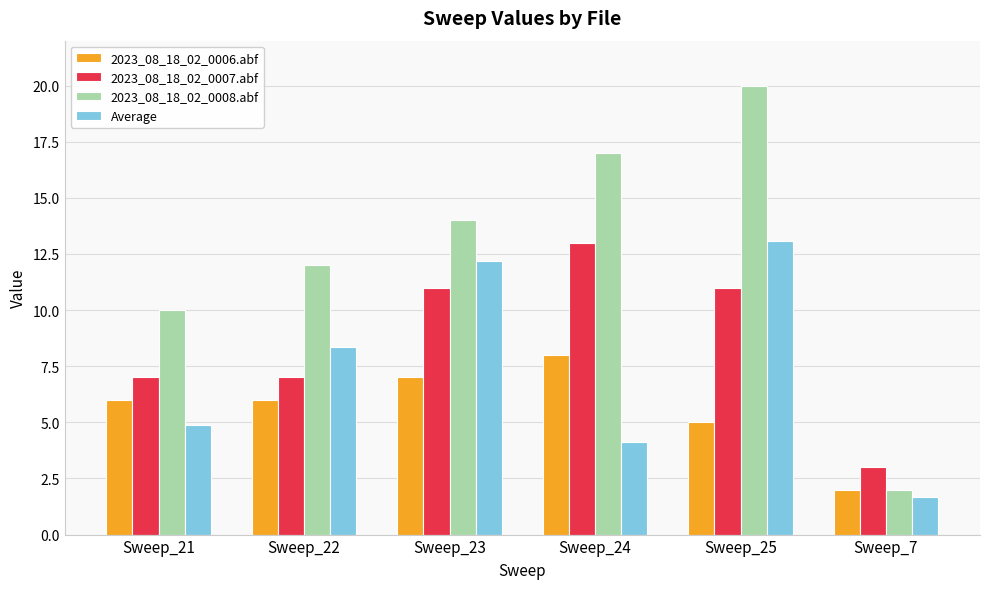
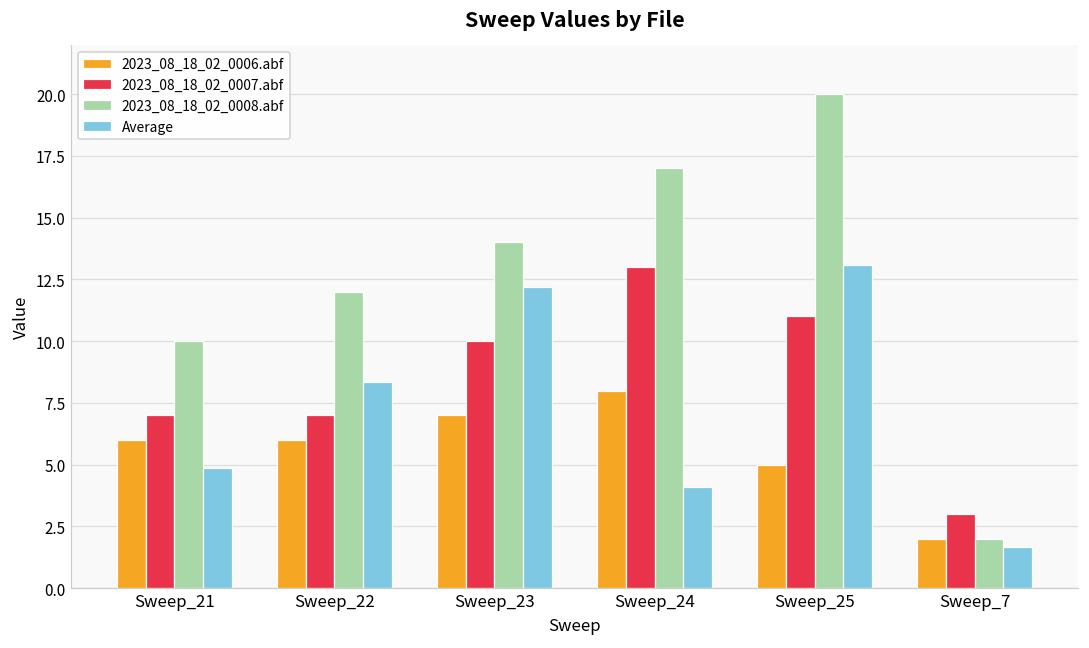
2023_08_18_02_0007.abf, Sweep_23: 11 -> 10
